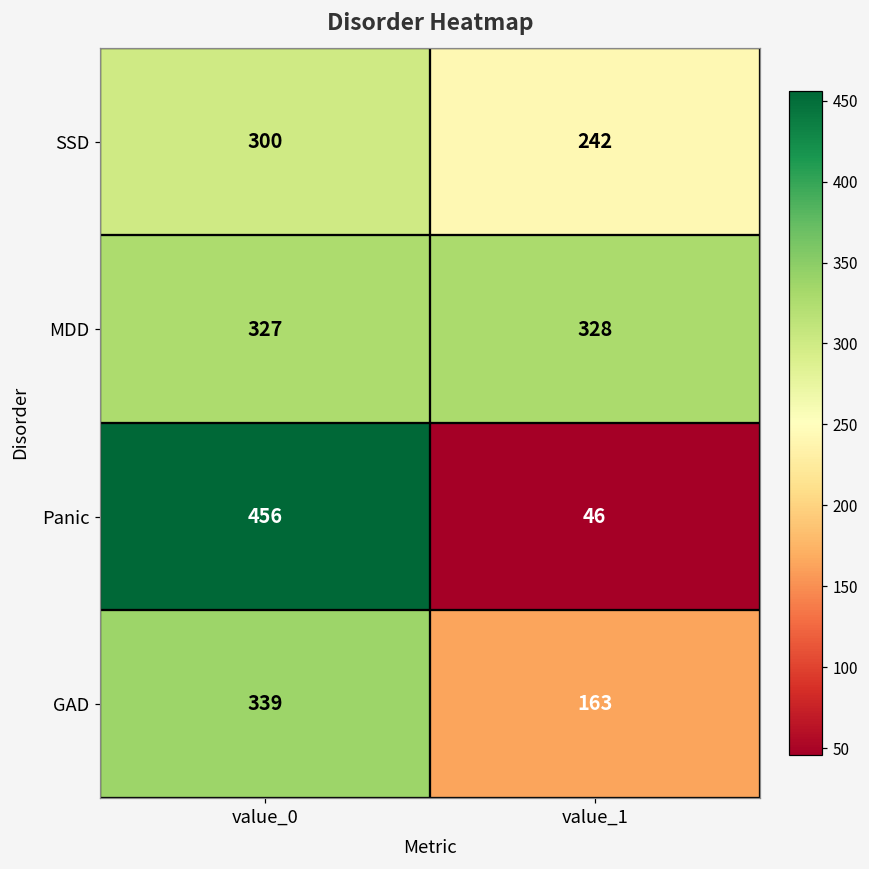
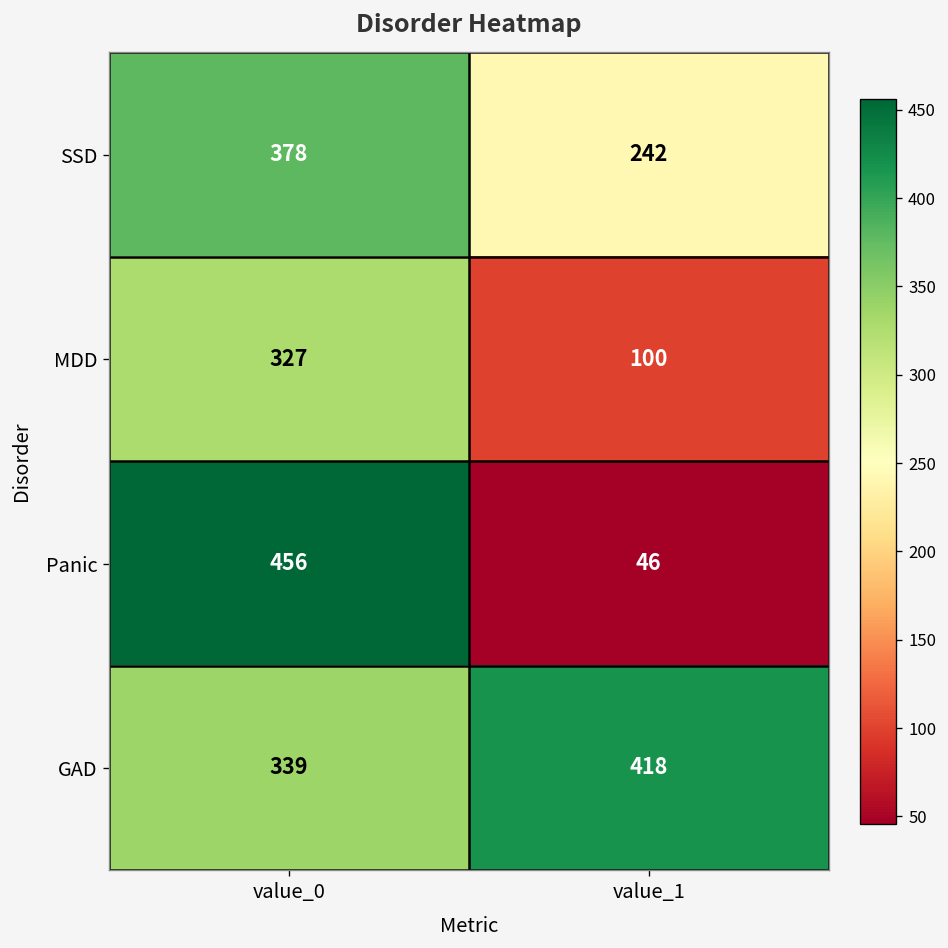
SSD, value_0: 300 -> 378
MDD, value_1: 328 -> 100
GAD, value_1: 163 -> 418
